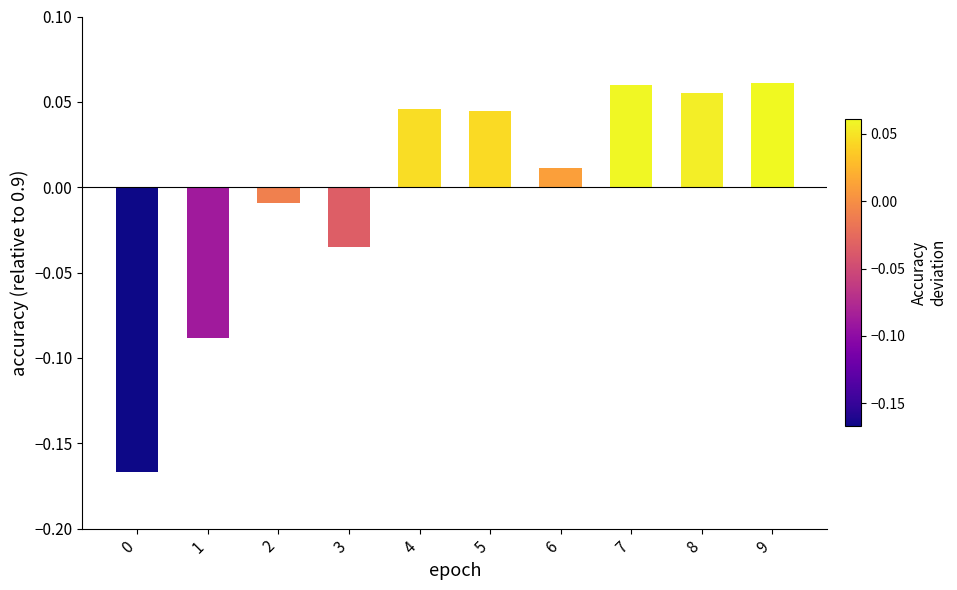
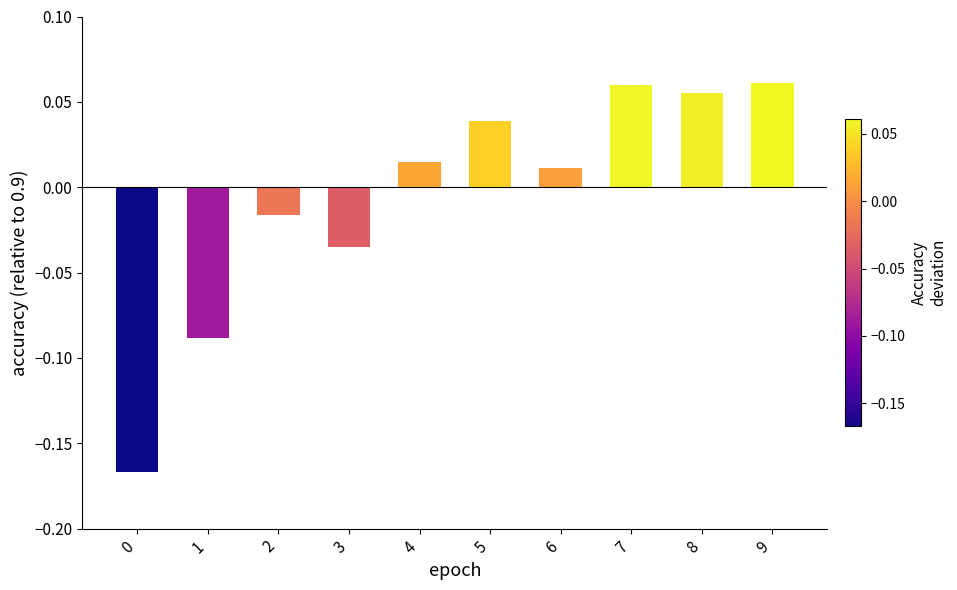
2: -0.009 -> -0.016
4: 0.046 -> 0.015
5: 0.045 -> 0.039
